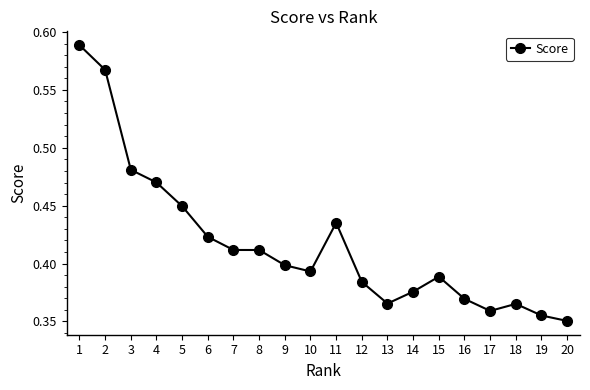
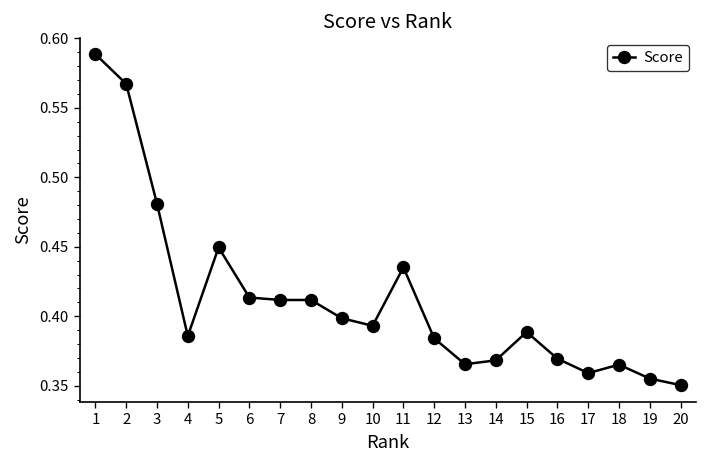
4: 0.470 -> 0.386
6: 0.423 -> 0.413
14: 0.376 -> 0.368
